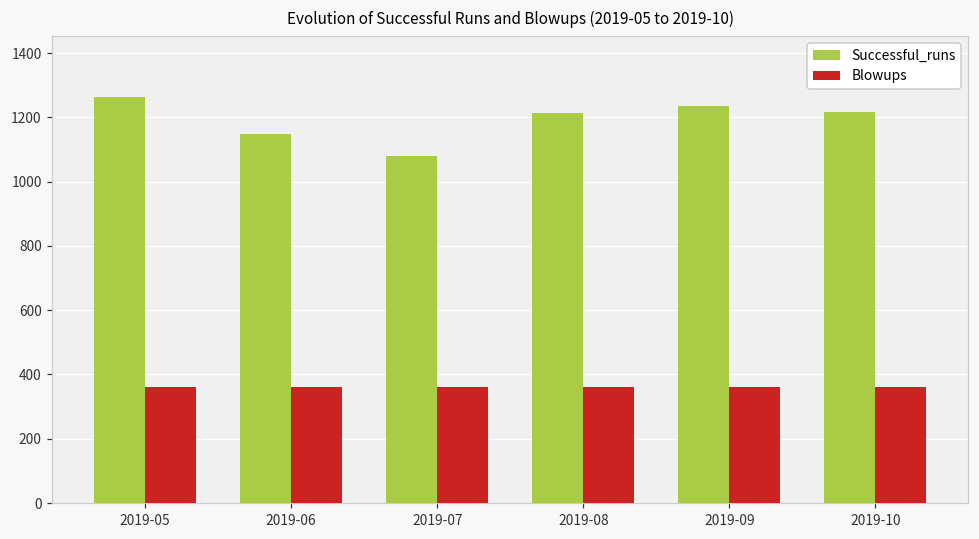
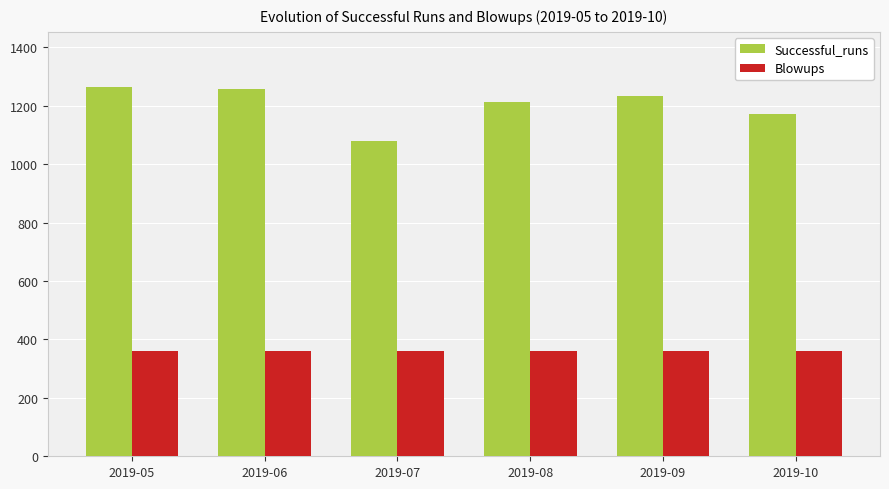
Successful_runs, 2019-06: 1150 -> 1260
Successful_runs, 2019-10: 1220 -> 1170
